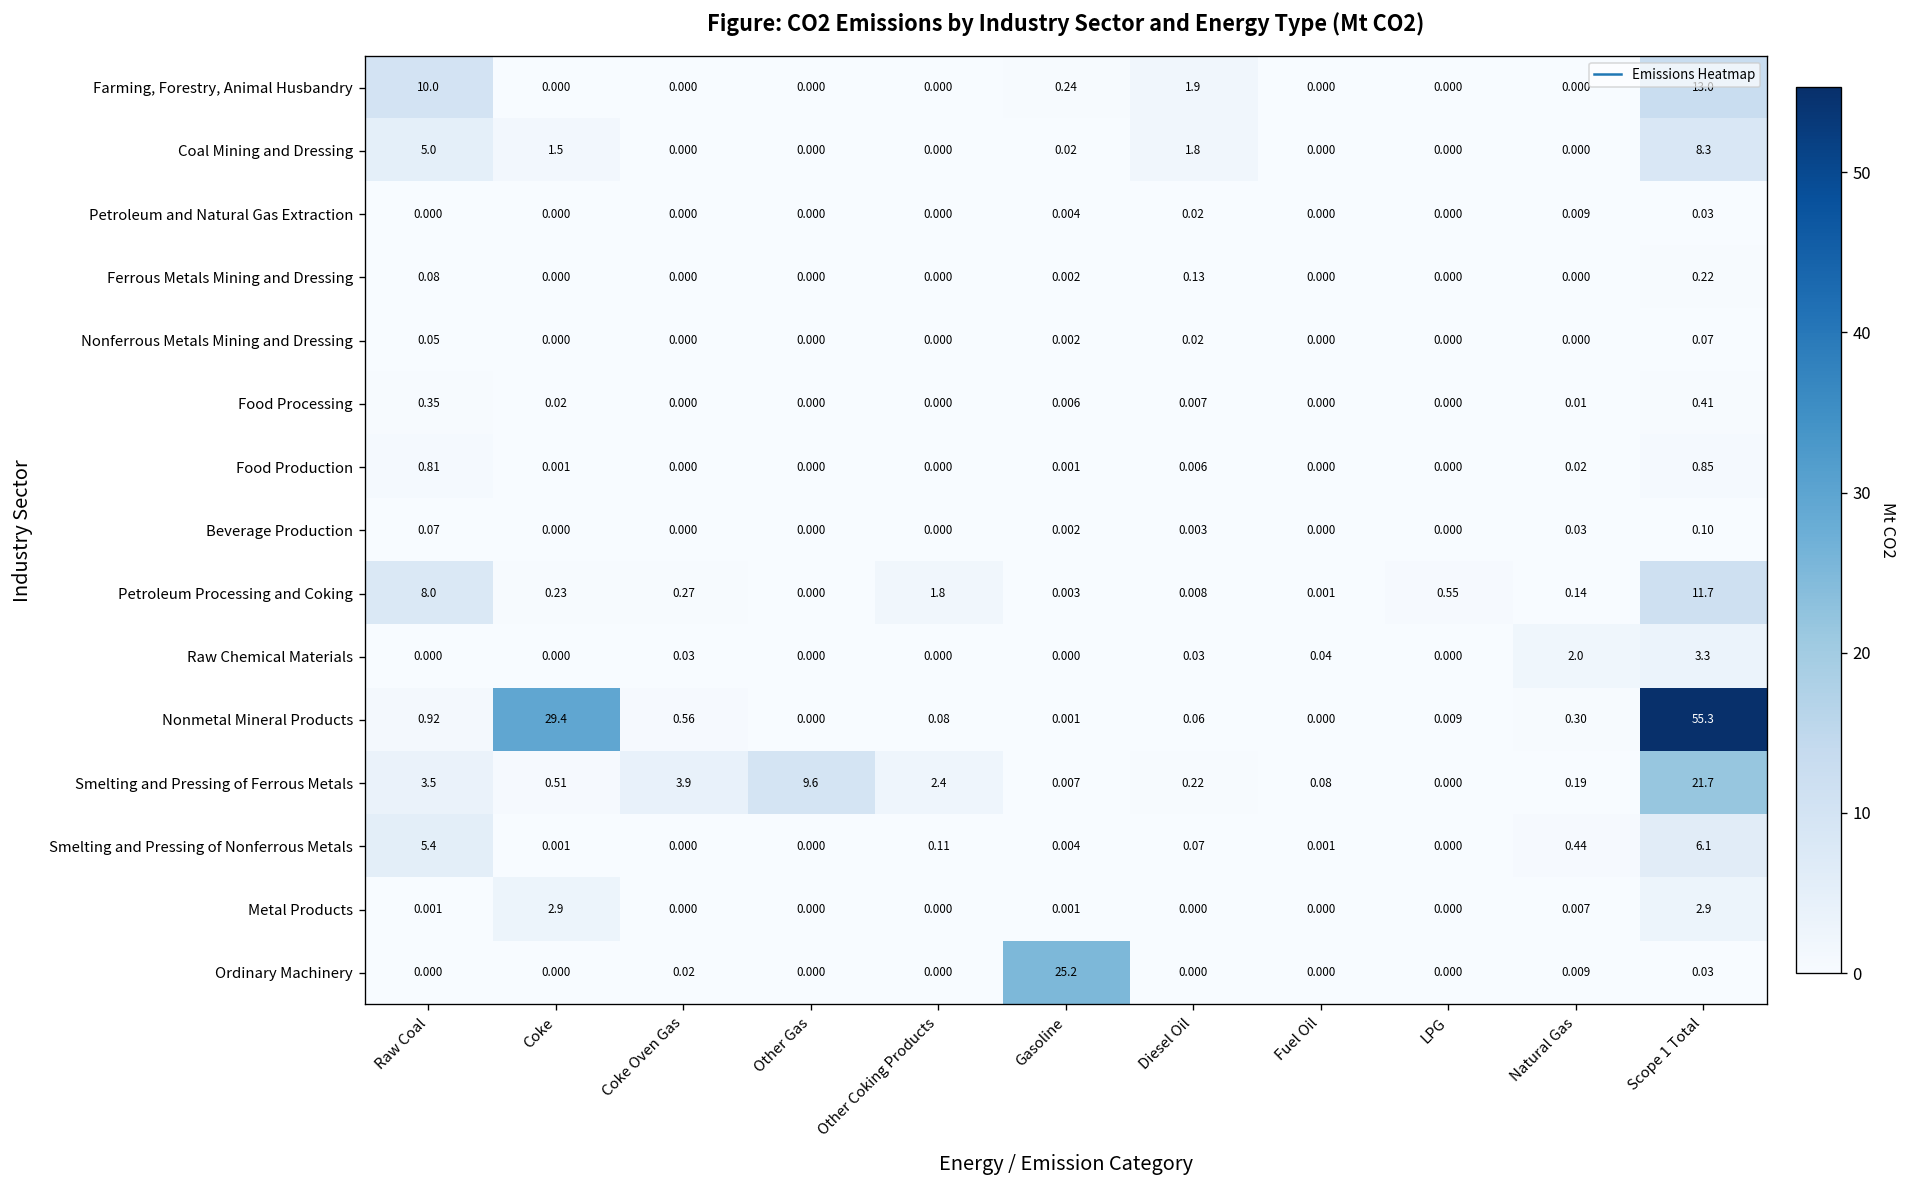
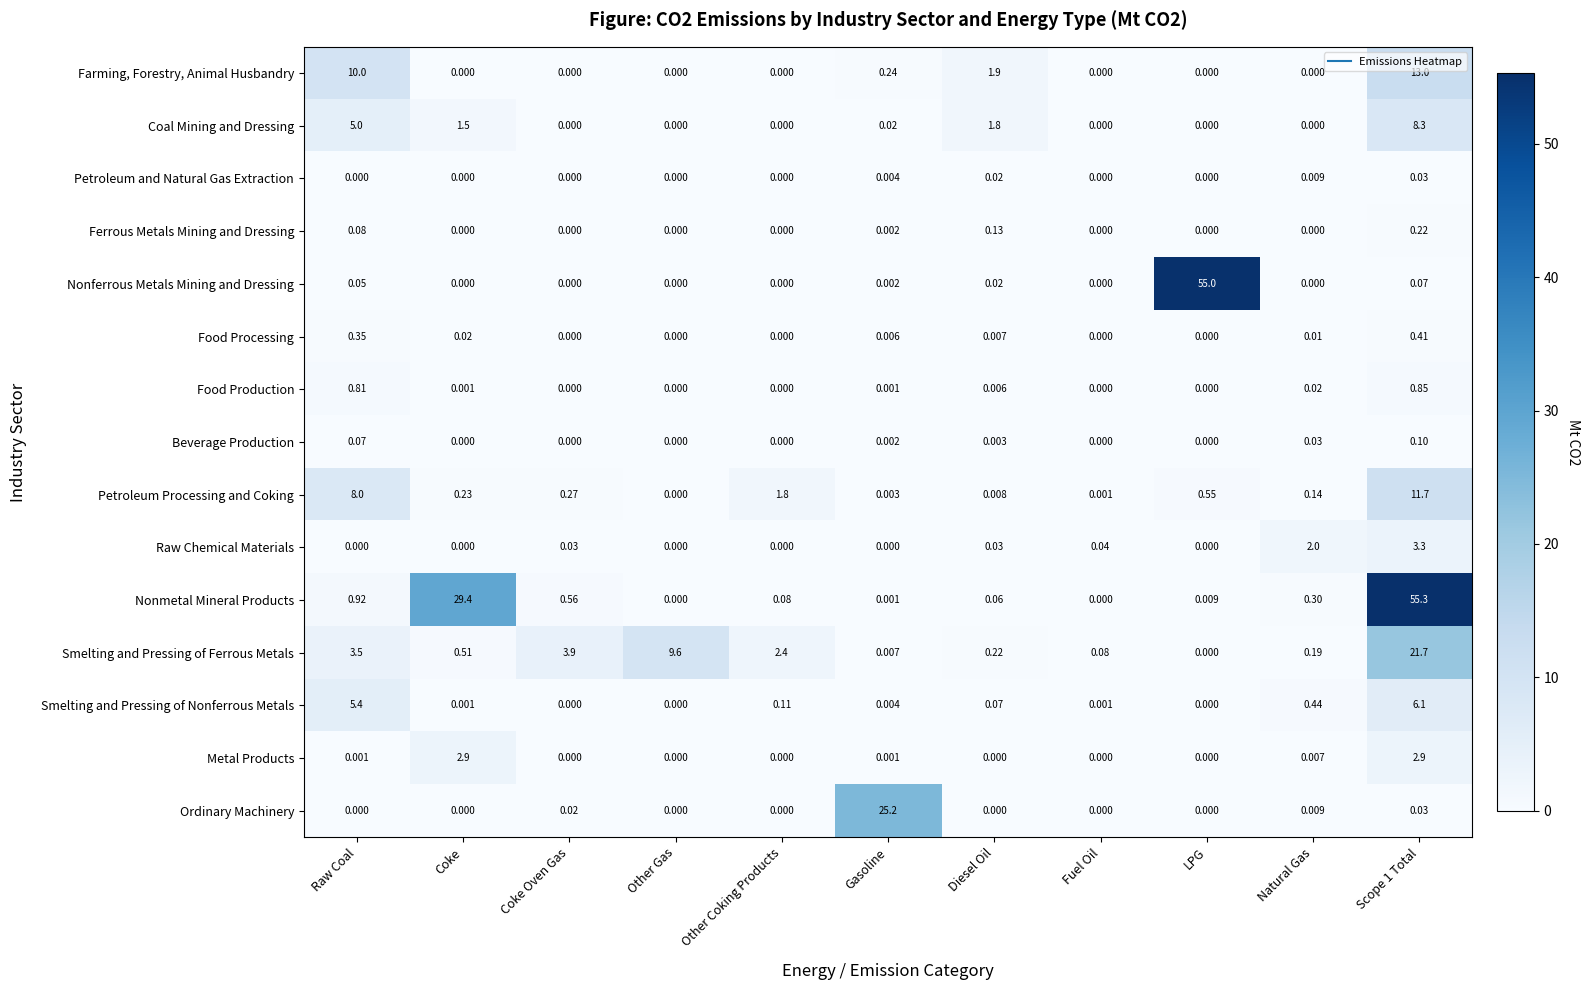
Nonferrous Metals Mining and Dressing, LPG: 0.000 -> 55.0
